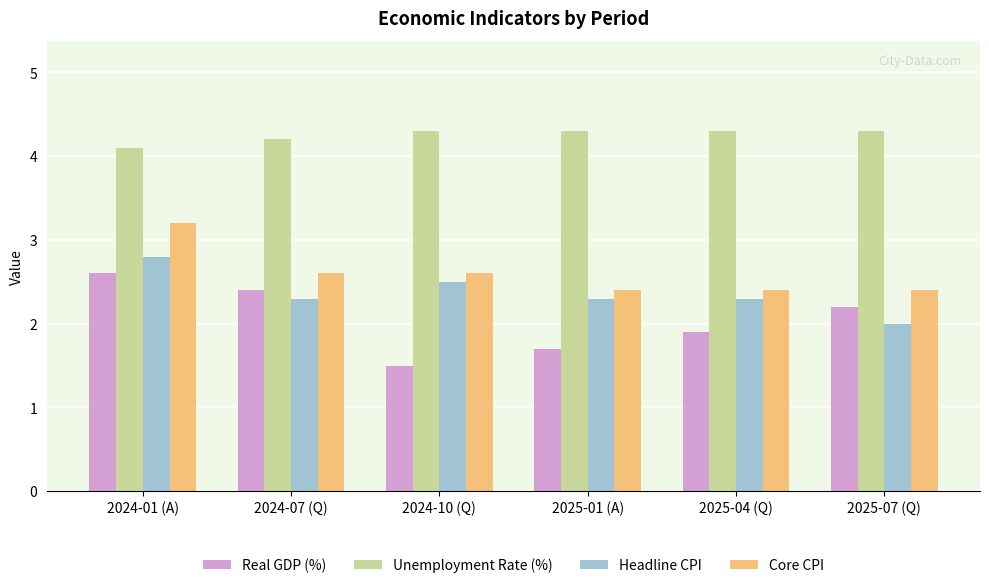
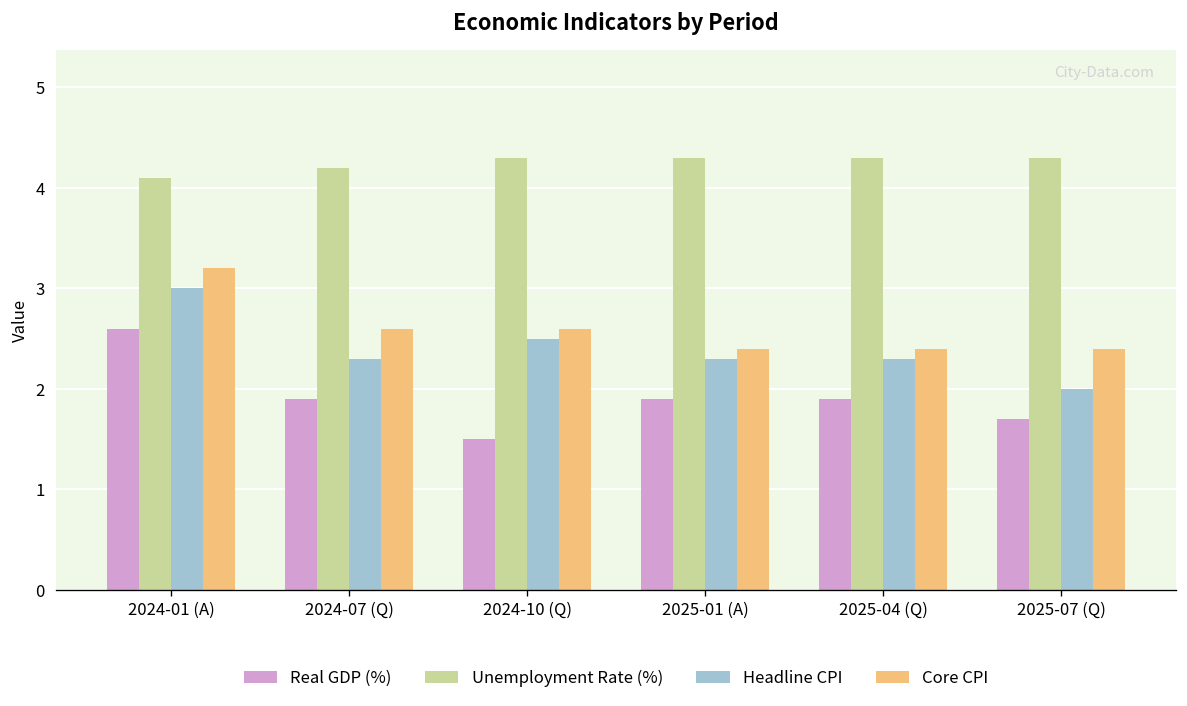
Headline CPI, 2024-01 (A): 2.8 -> 3.0
Real GDP (%), 2024-07 (Q): 2.4 -> 1.9
Real GDP (%), 2025-01 (A): 1.7 -> 1.9
Real GDP (%), 2025-07 (Q): 2.2 -> 1.7
